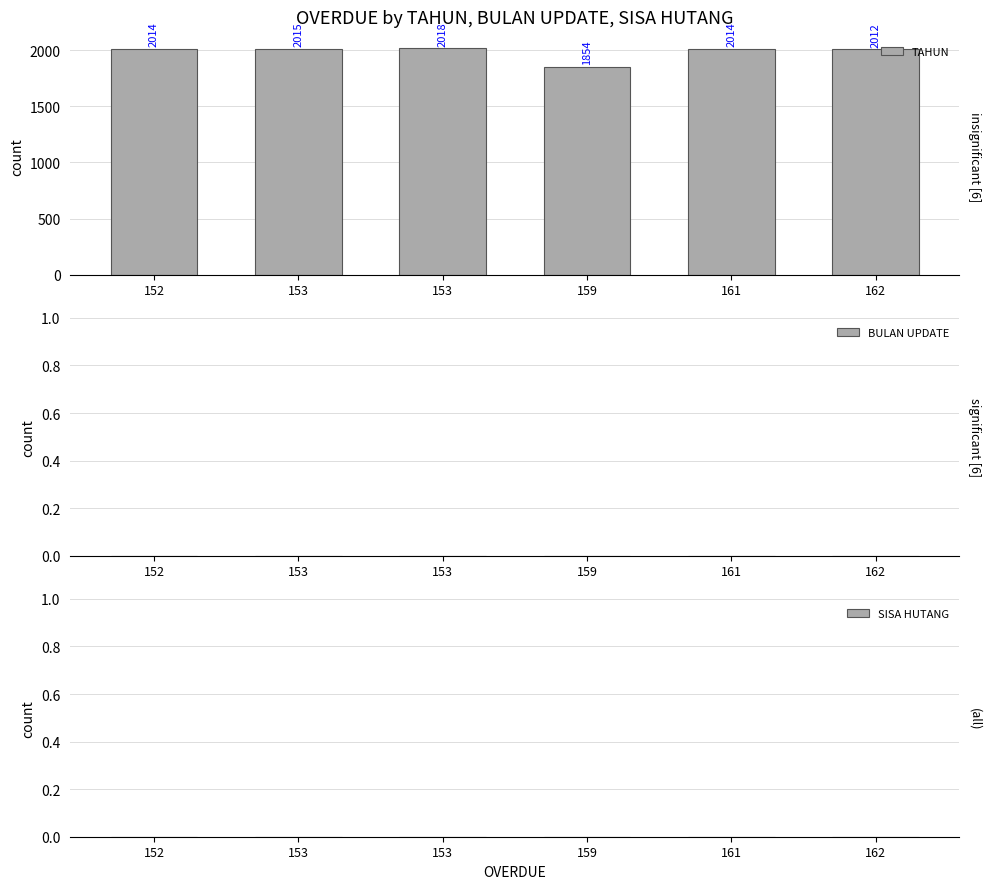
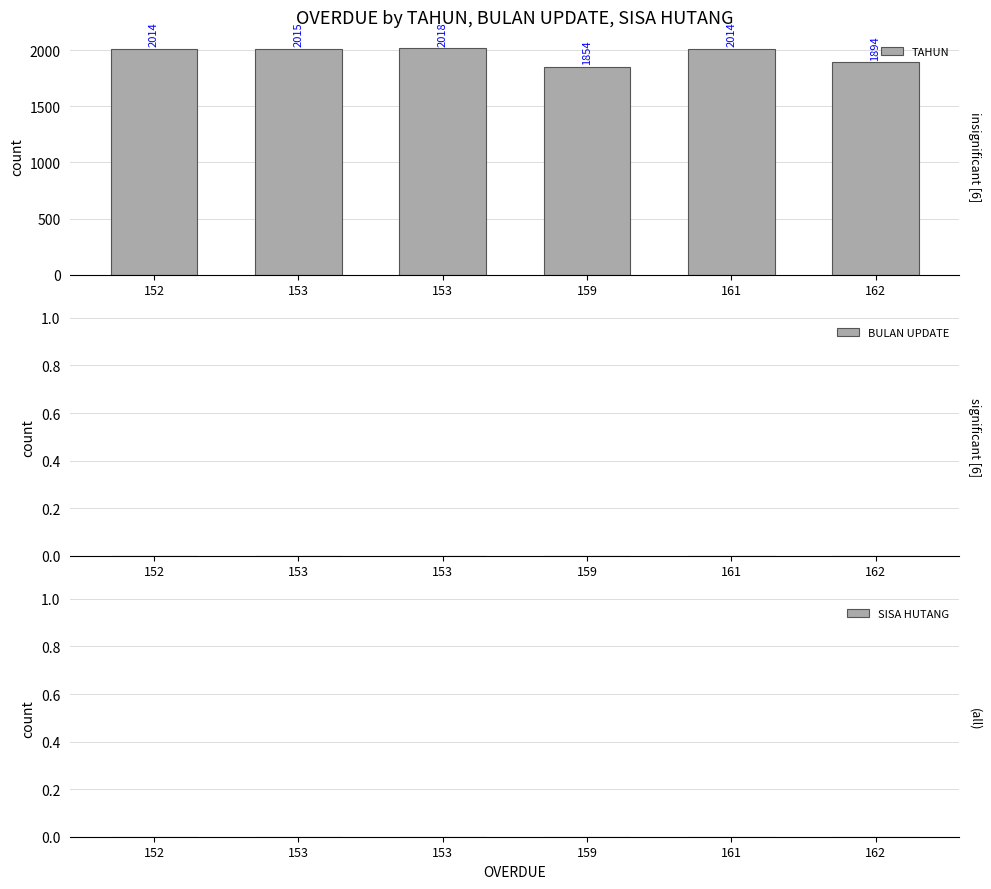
OVERDUE by TAHUN, BULAN UPDATE, SISA HUTANG, 162: 2012 -> 1894
